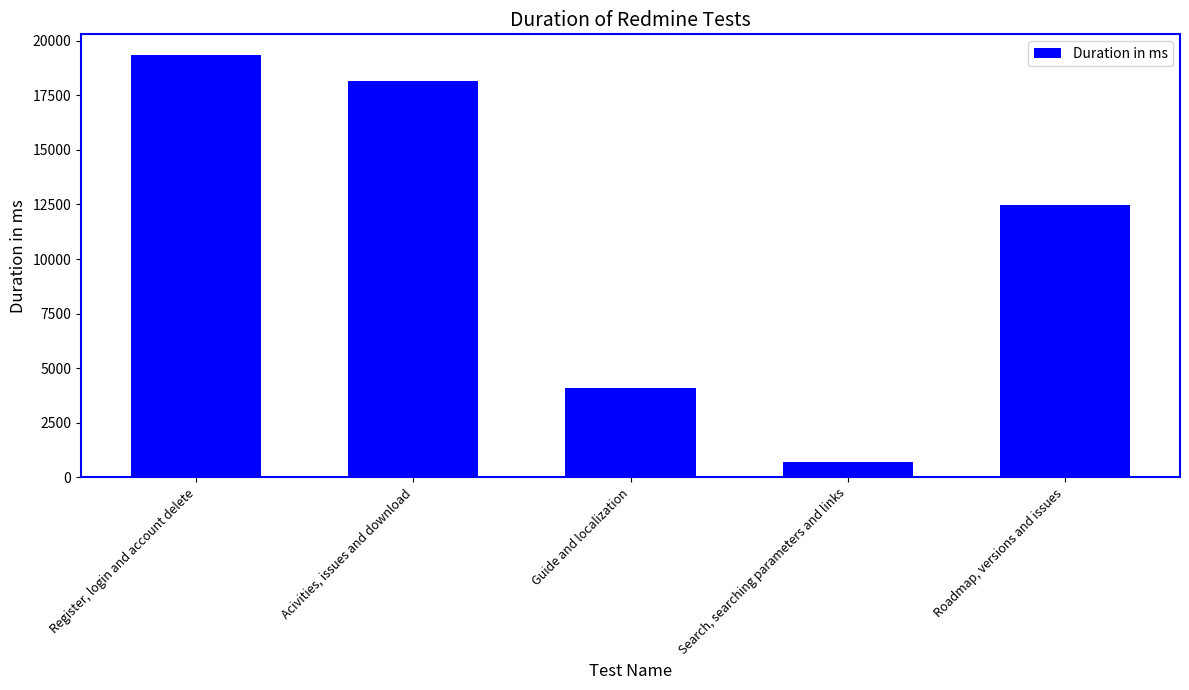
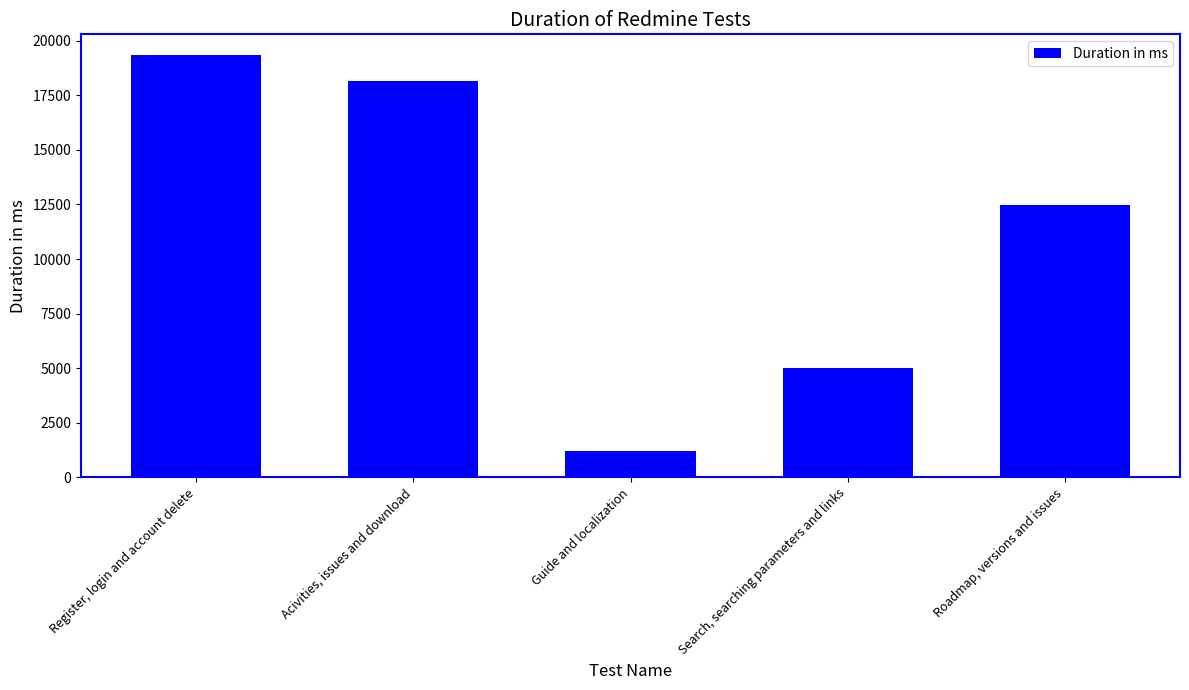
Guide and localization: 4100 -> 1200
Search, searching parameters and links: 700 -> 5000
